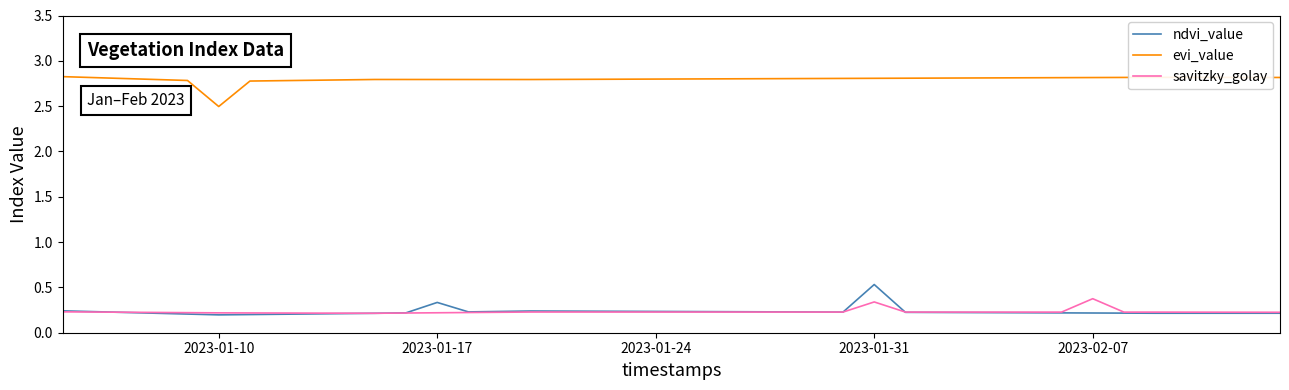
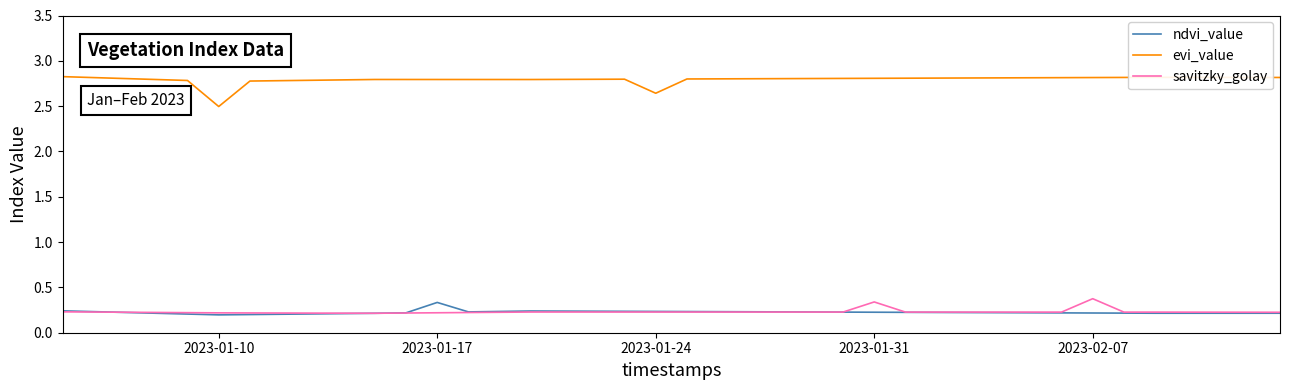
evi_value, 2023-01-24: 2.8 -> 2.6
ndvi_value, 2023-01-31: 0.5 -> 0.2
